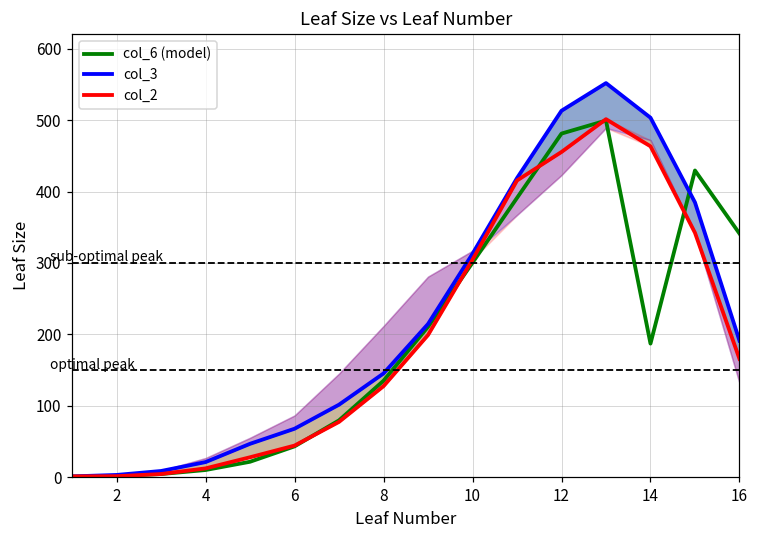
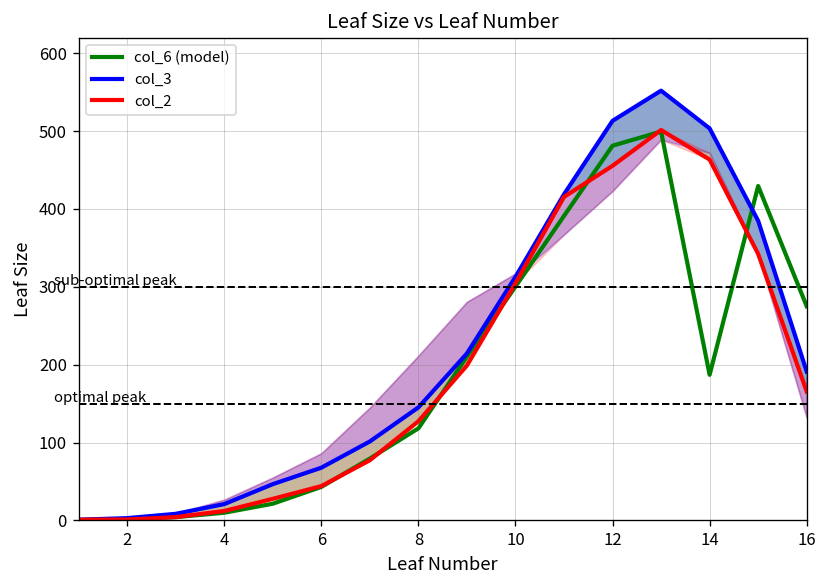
col_6 (model), 8: 140 -> 120
col_6 (model), 16: 340 -> 280
